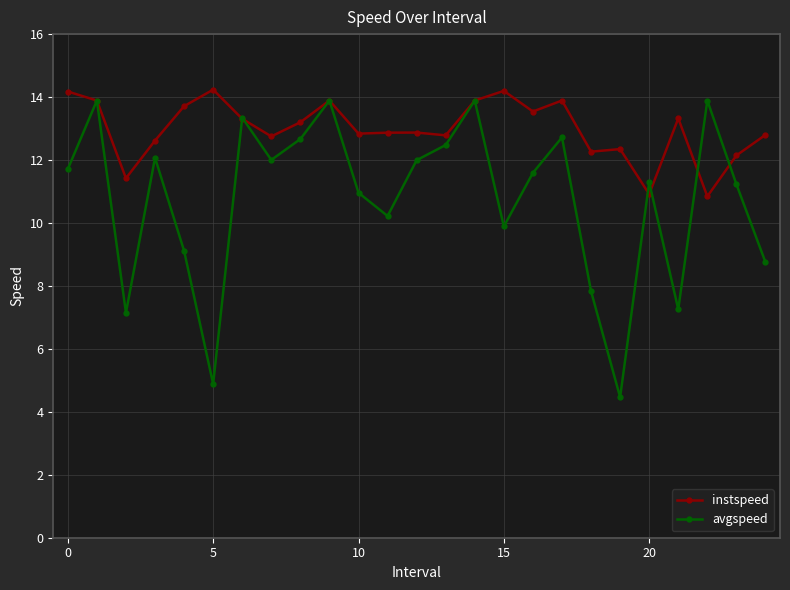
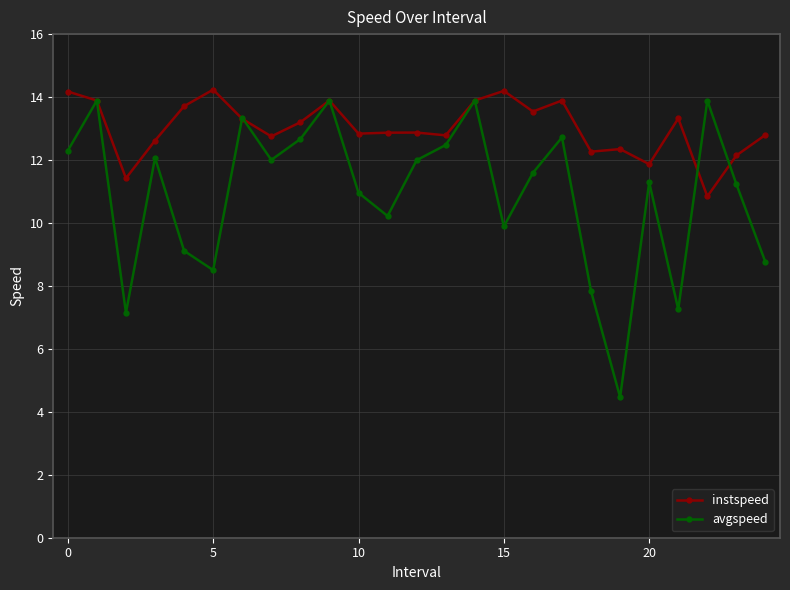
avgspeed, 0: 11.7 -> 12.3
avgspeed, 5: 4.9 -> 8.5
instspeed, 20: 10.9 -> 11.9
